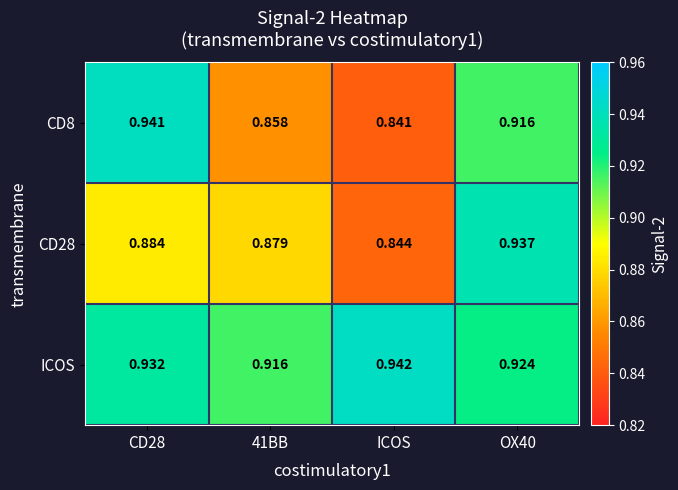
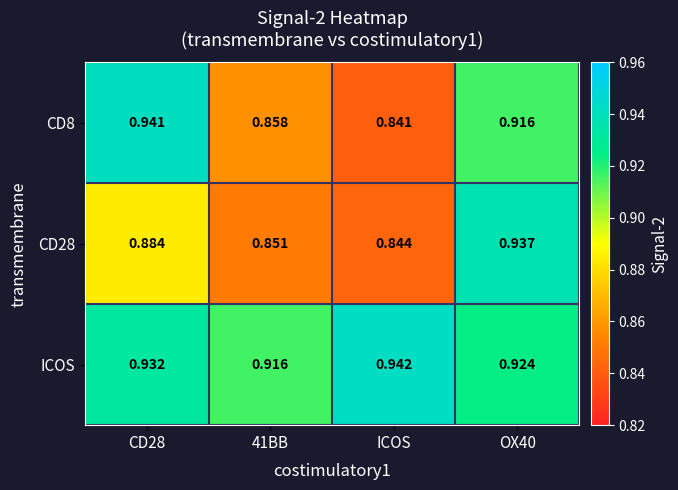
CD28, 41BB: 0.879 -> 0.851
